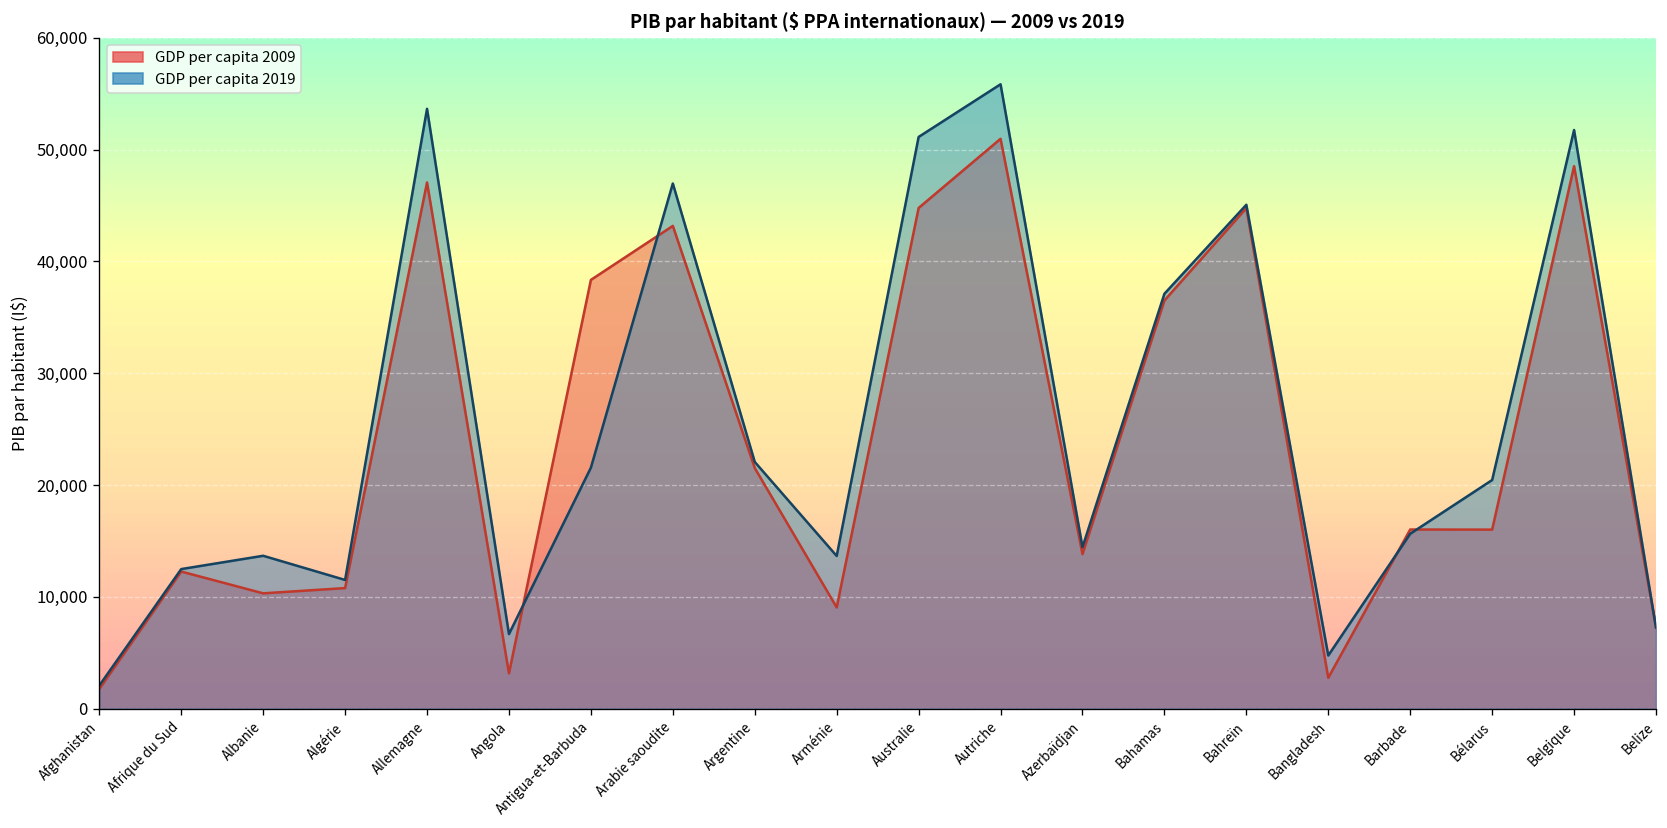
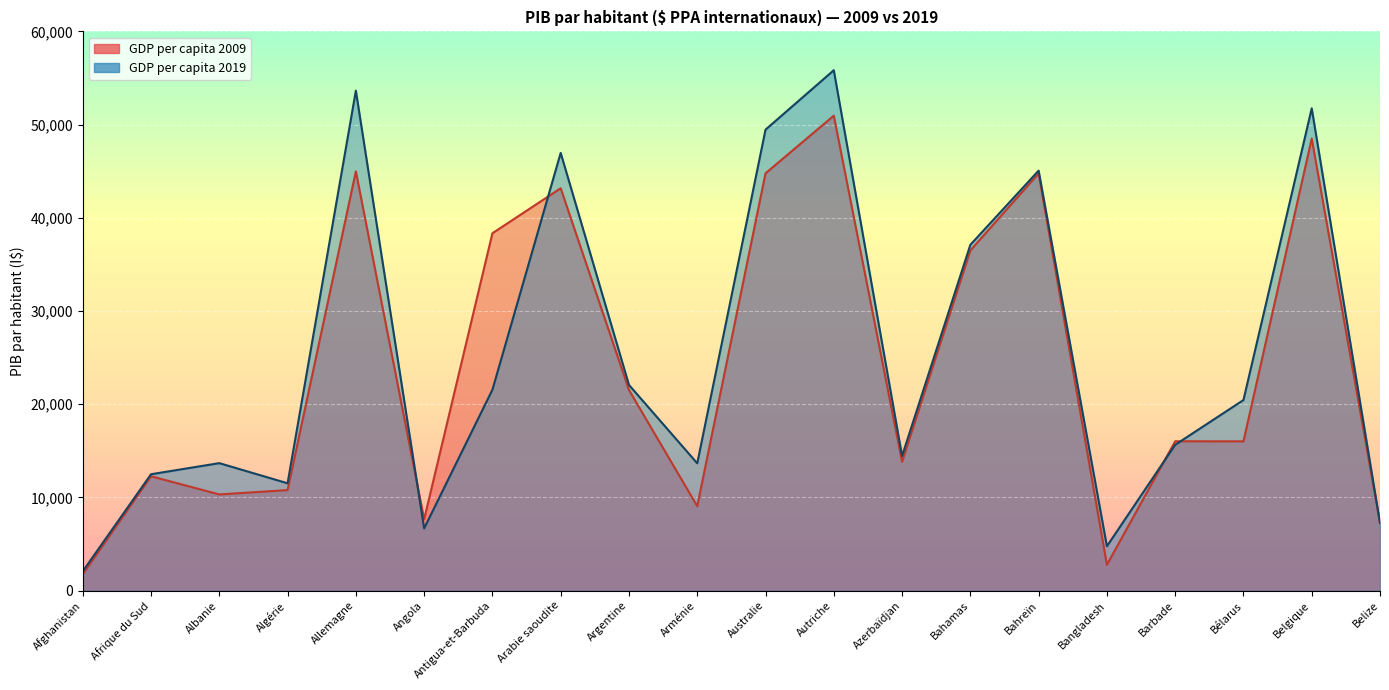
GDP per capita 2009, Allemagne: 47,000 -> 45,000
GDP per capita 2009, Angola: 3,000 -> 8,000
GDP per capita 2019, Australie: 51,000 -> 49,000
